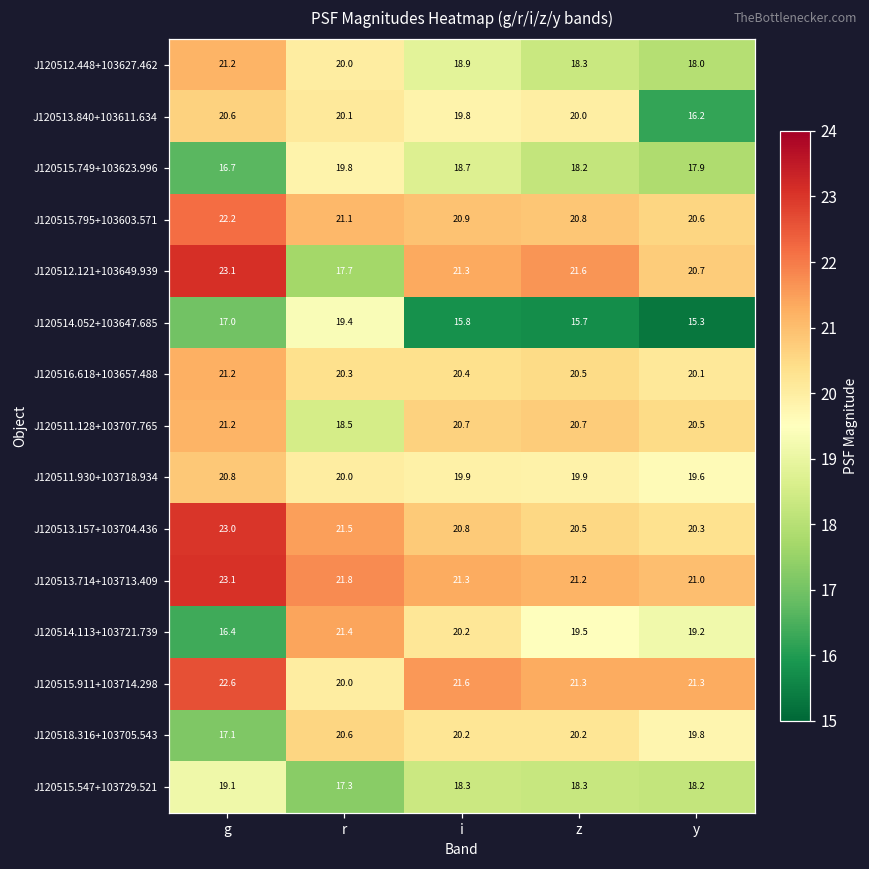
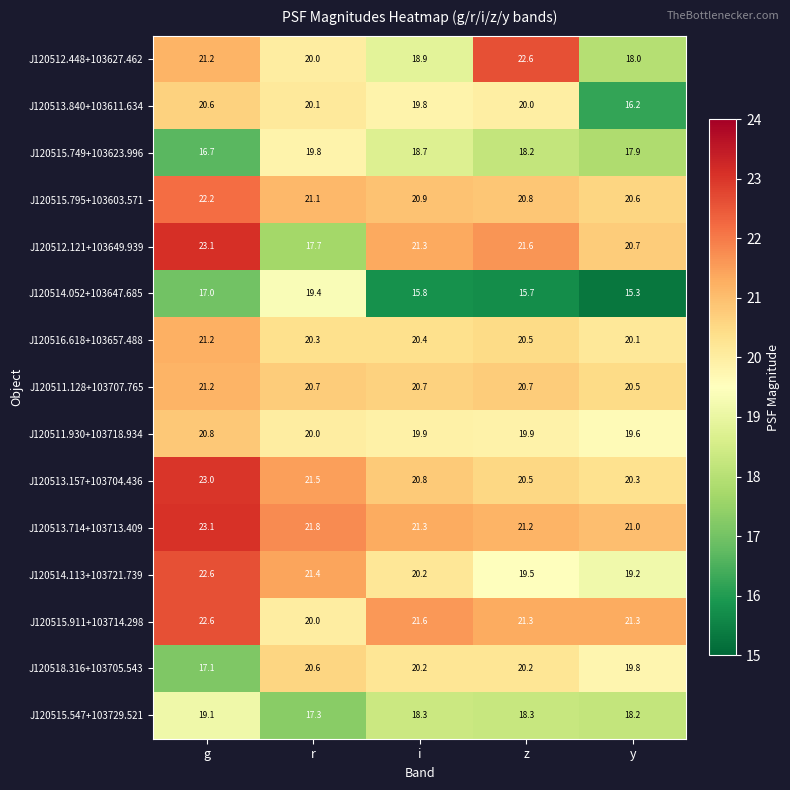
J120512.448+103627.462, z: 18.3 -> 22.6
J120511.128+103707.765, r: 18.5 -> 20.7
J120514.113+103721.739, g: 16.4 -> 22.6
